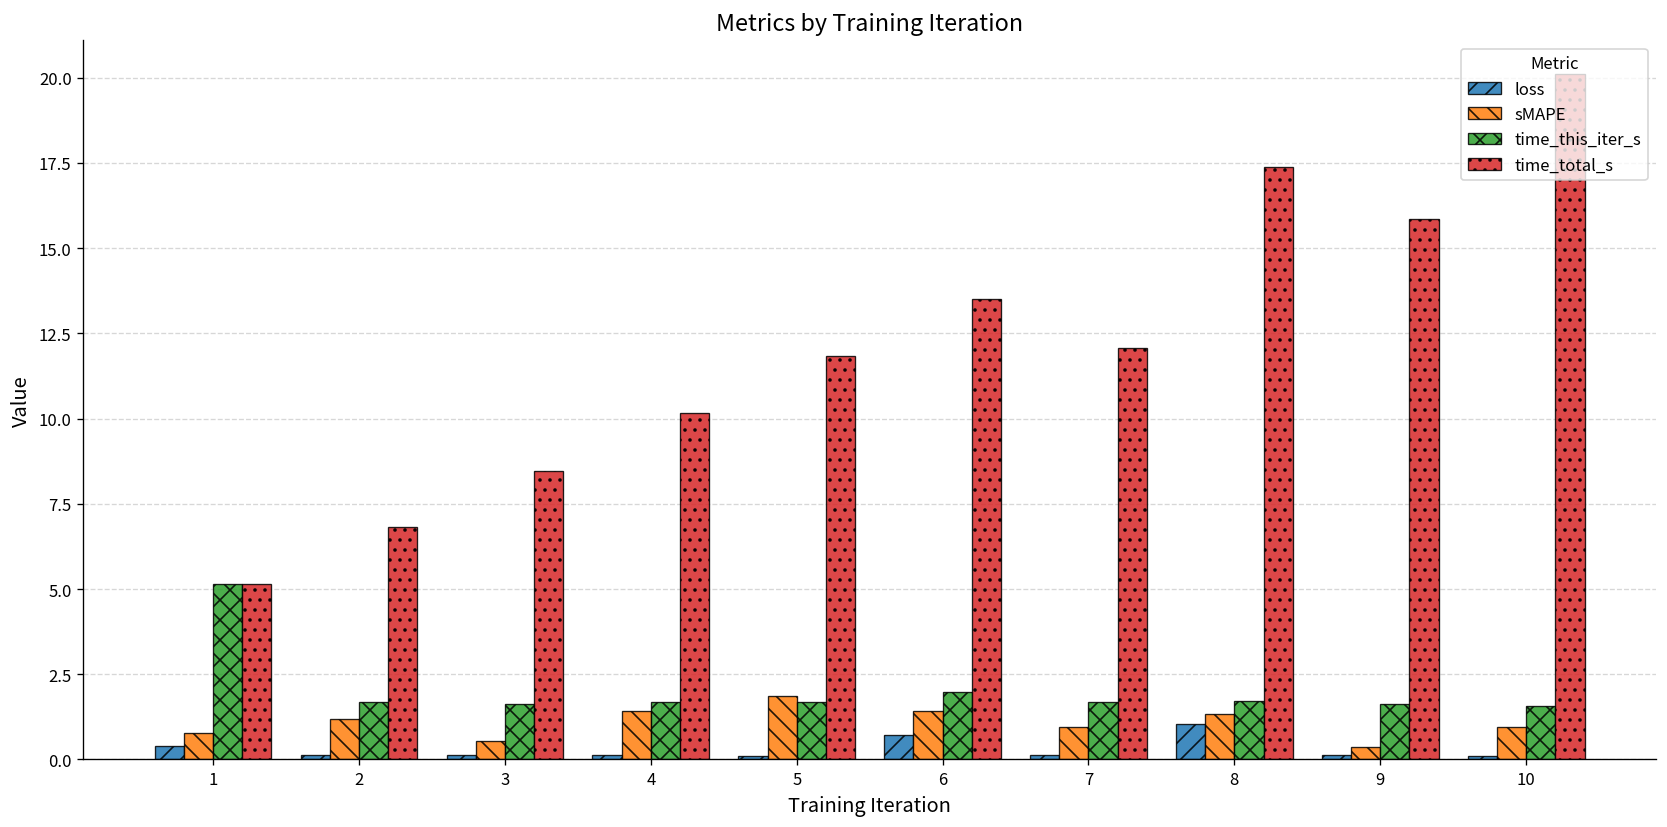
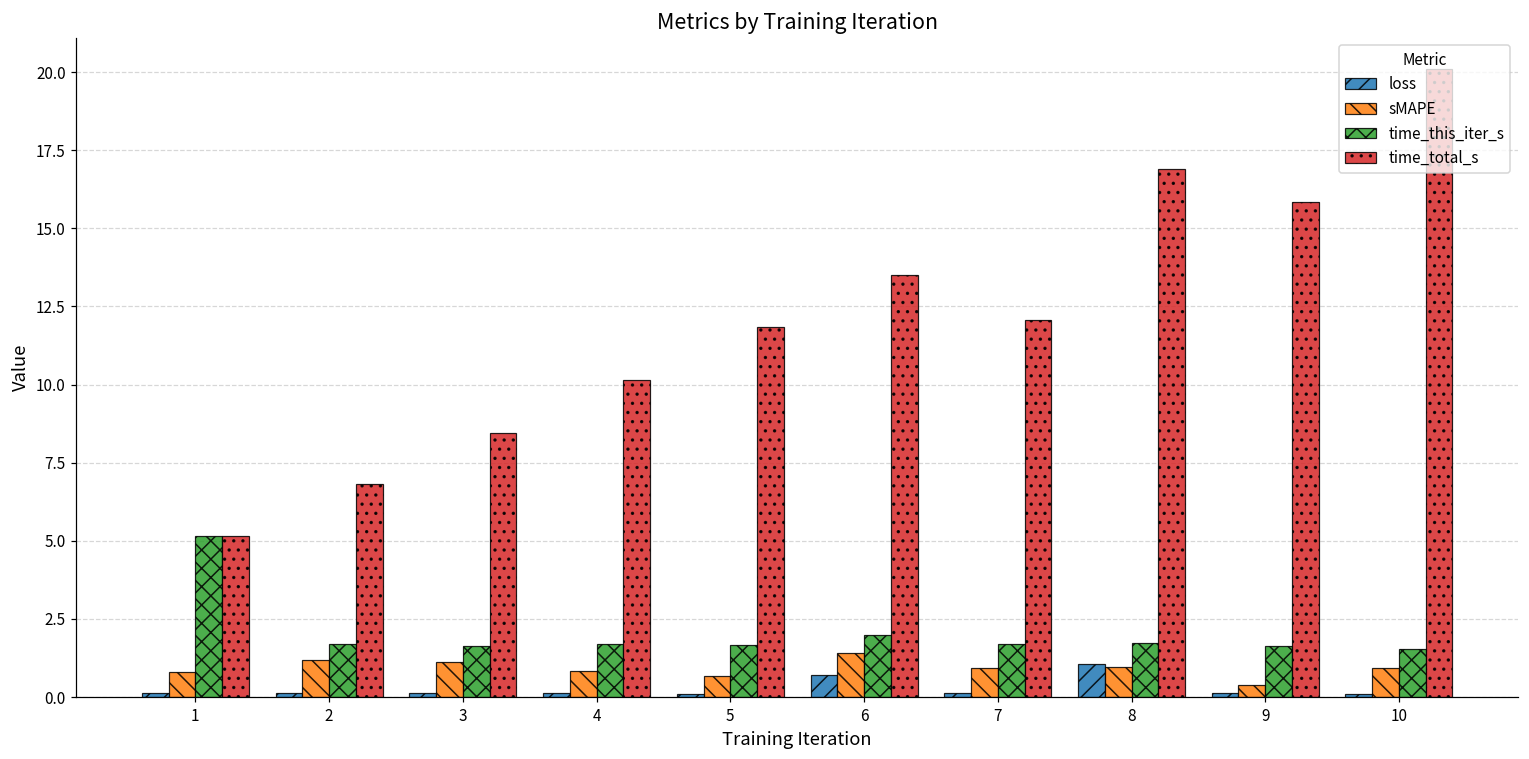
loss, 1: 0.4 -> 0.1
sMAPE, 3: 0.5 -> 1.1
sMAPE, 4: 1.4 -> 0.8
sMAPE, 5: 1.9 -> 0.7
sMAPE, 8: 1.3 -> 1.0
time_total_s, 8: 17.4 -> 16.9
